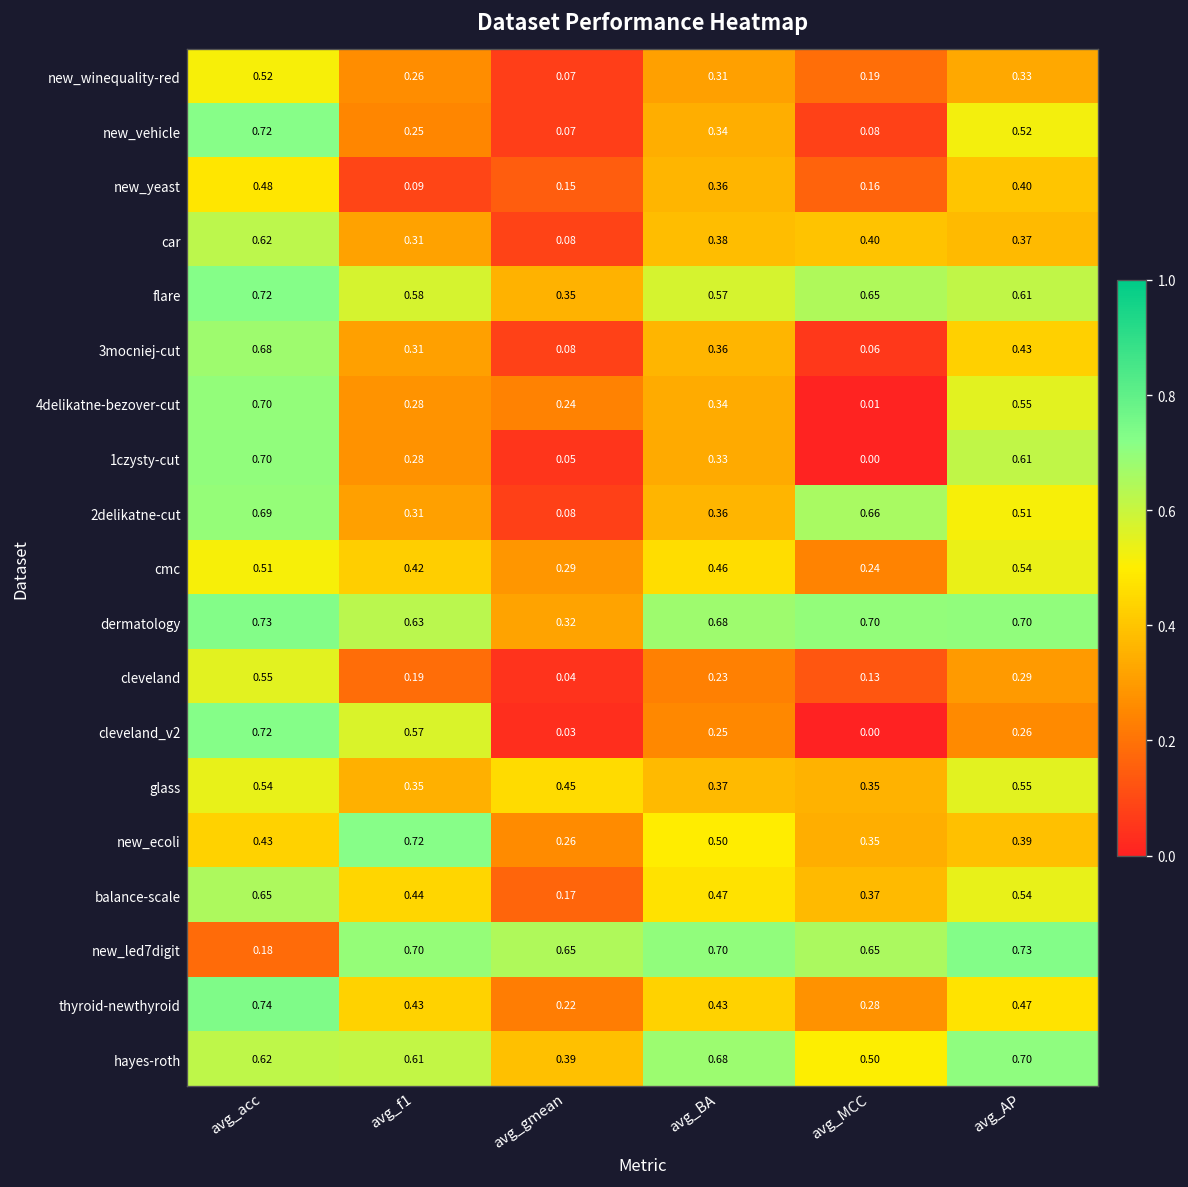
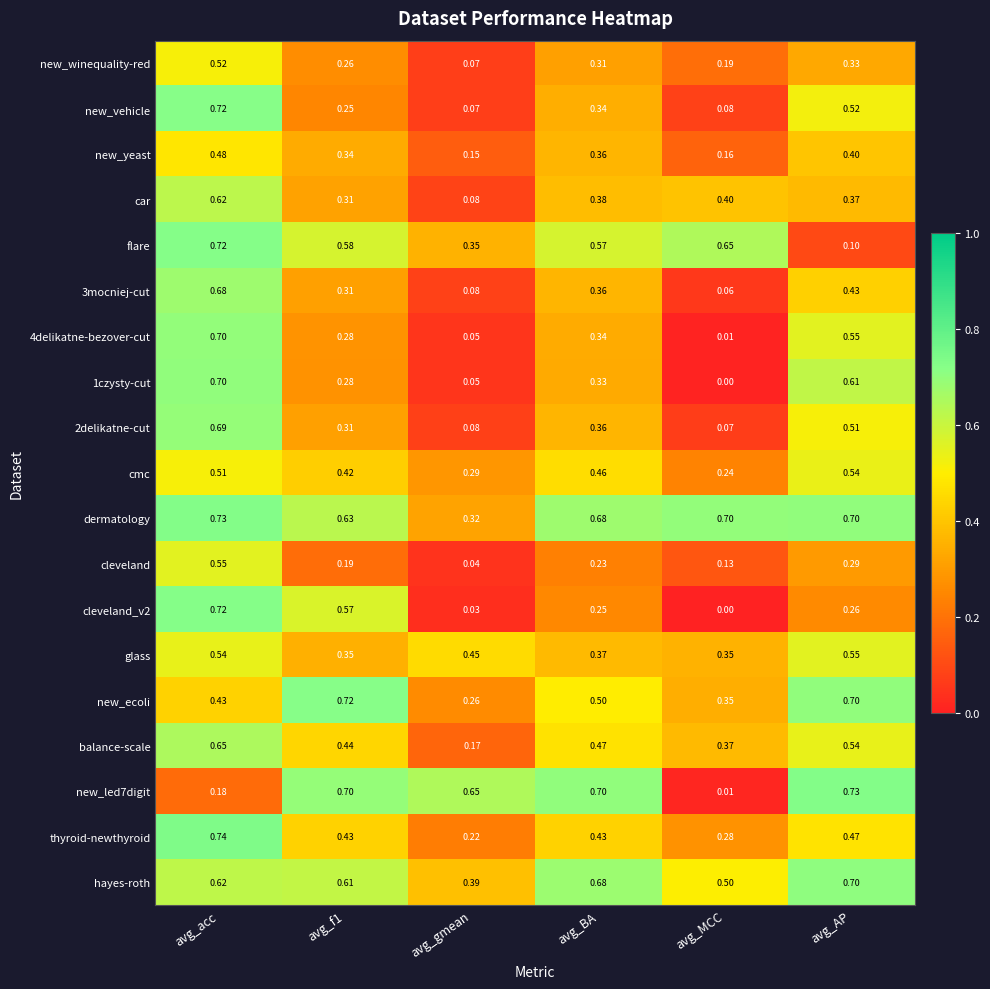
new_yeast, avg_f1: 0.09 -> 0.34
flare, avg_AP: 0.61 -> 0.10
4delikatne-bezover-cut, avg_gmean: 0.24 -> 0.05
2delikatne-cut, avg_MCC: 0.66 -> 0.07
new_ecoli, avg_AP: 0.39 -> 0.70
new_led7digit, avg_MCC: 0.65 -> 0.01
